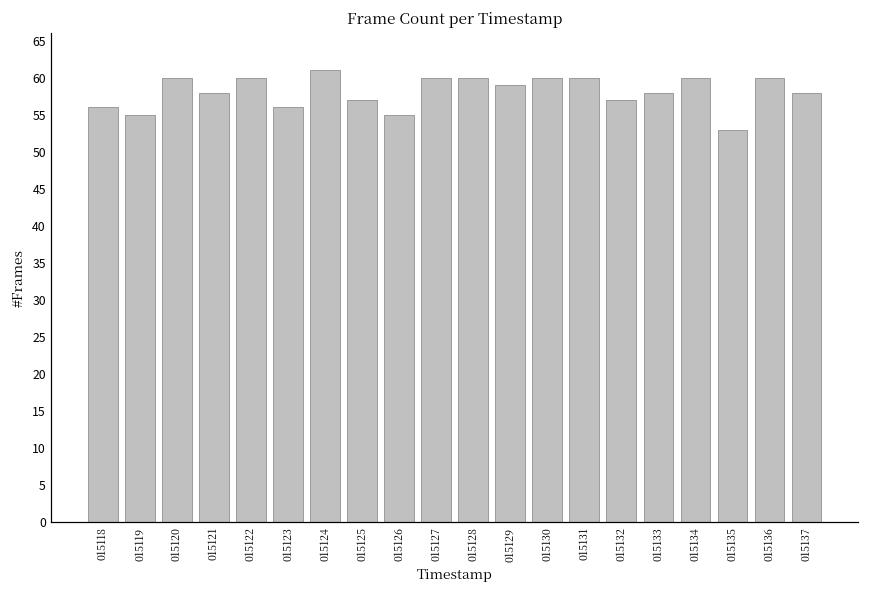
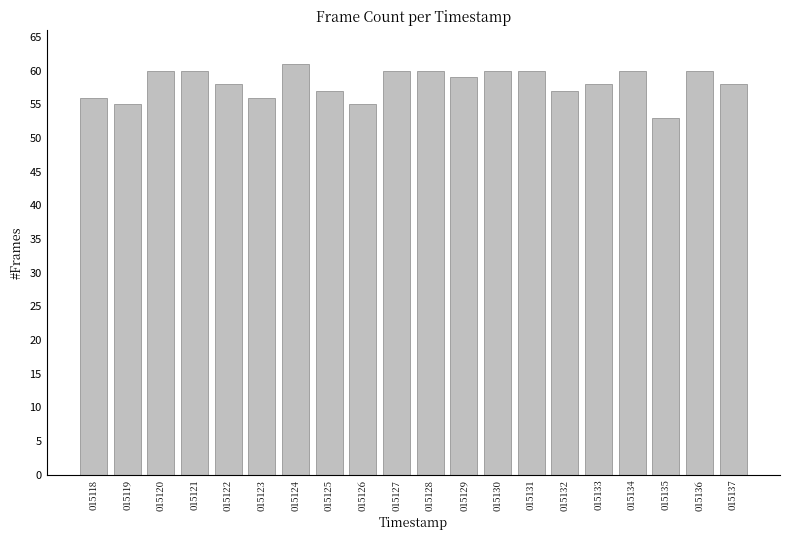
015121: 58 -> 60
015122: 60 -> 58
